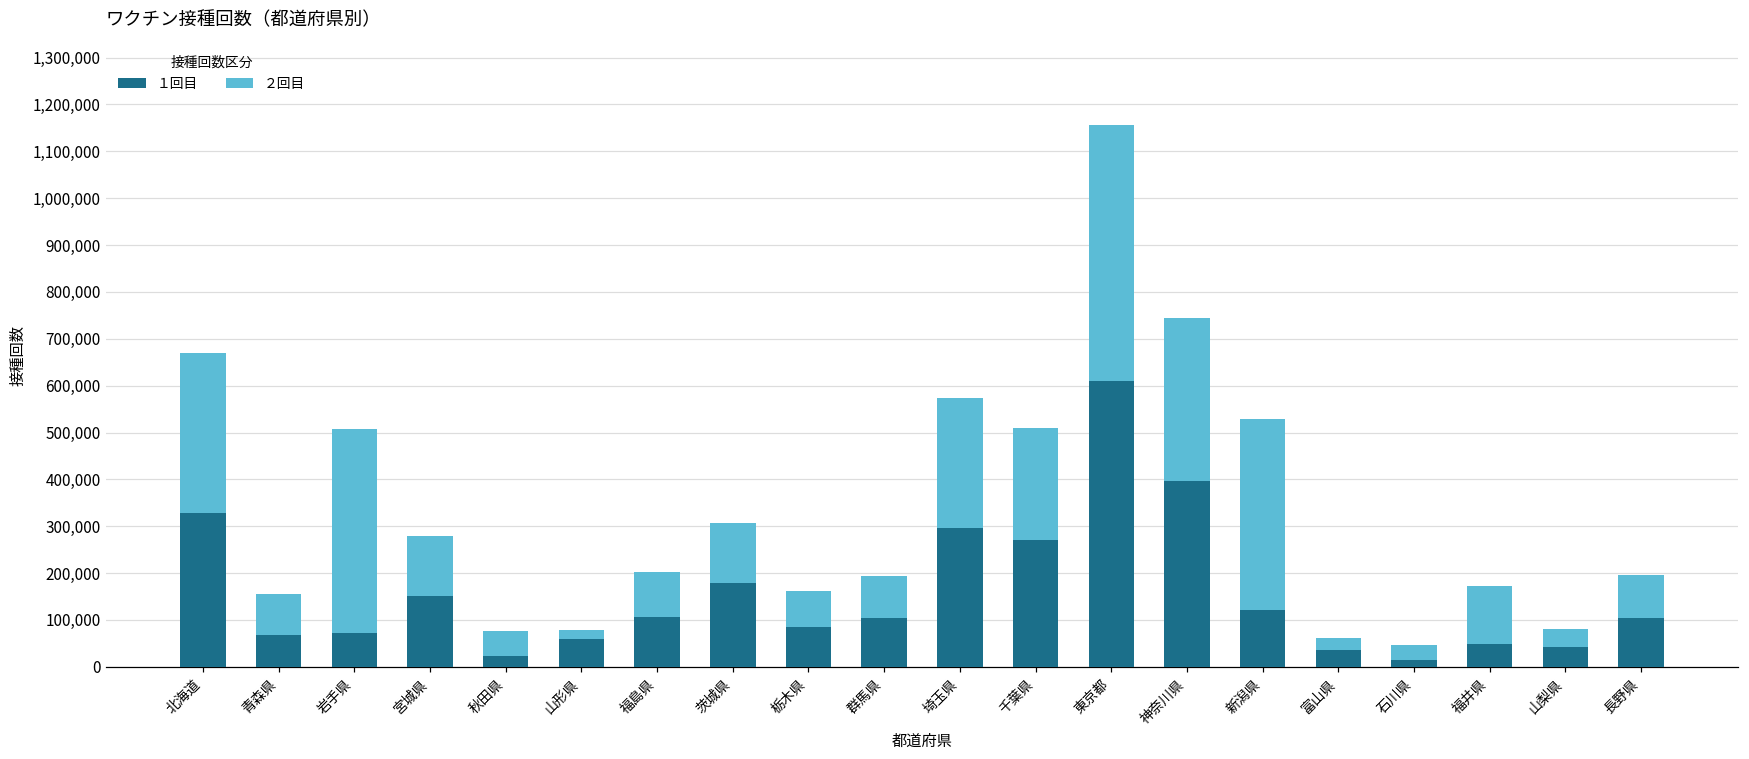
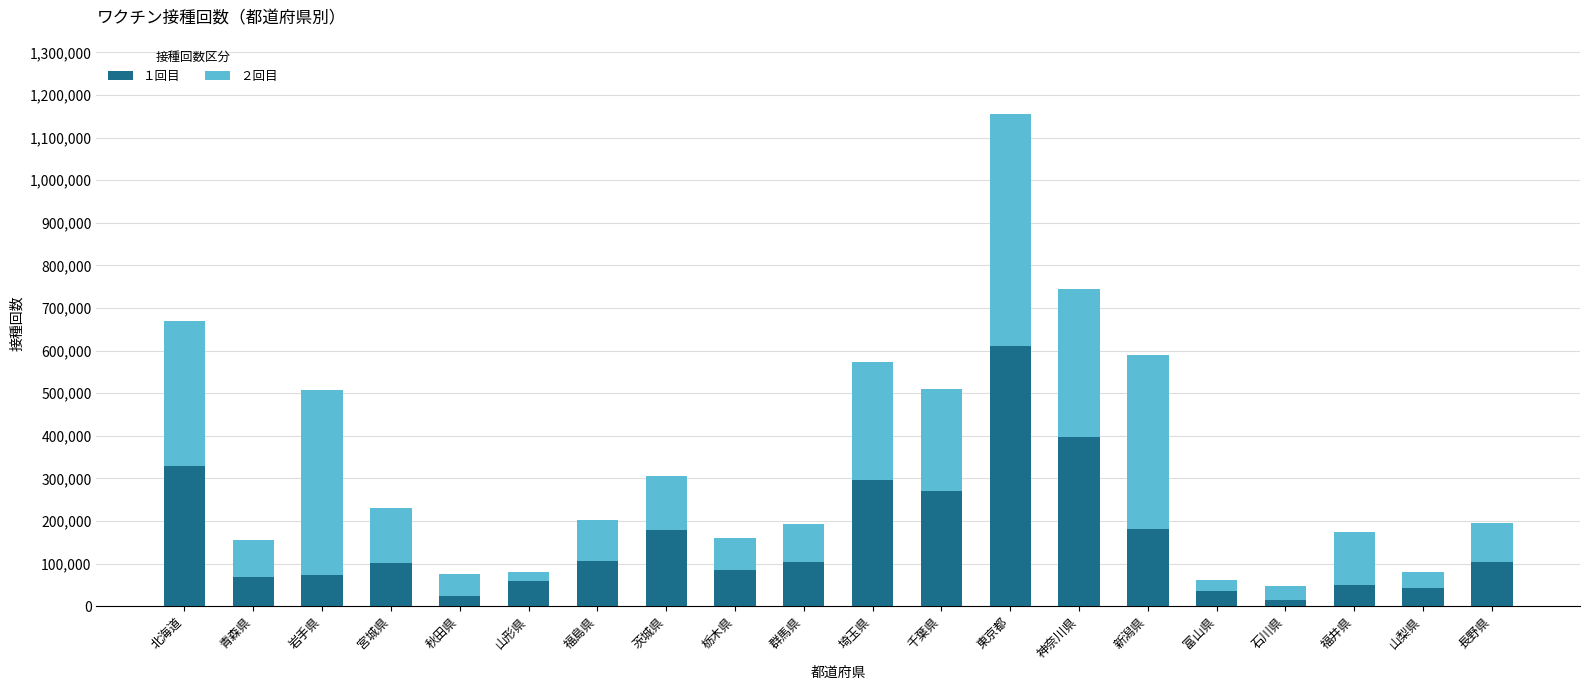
１回目, 宮城県: 150,000 -> 100,000
１回目, 新潟県: 120,000 -> 180,000
